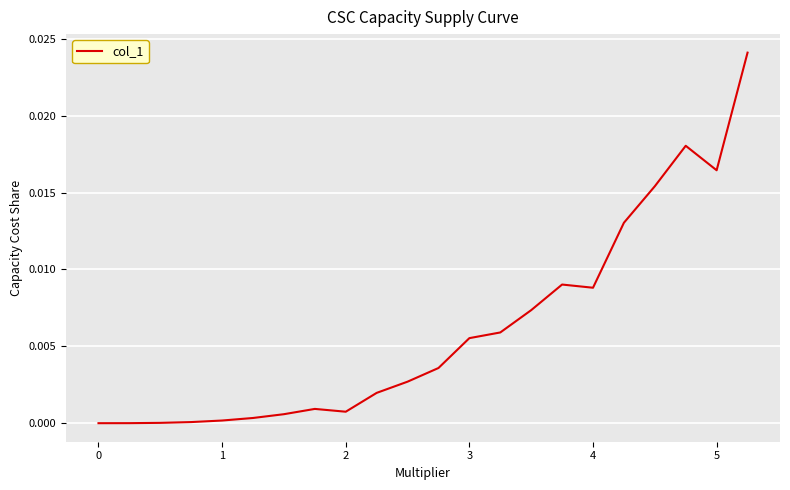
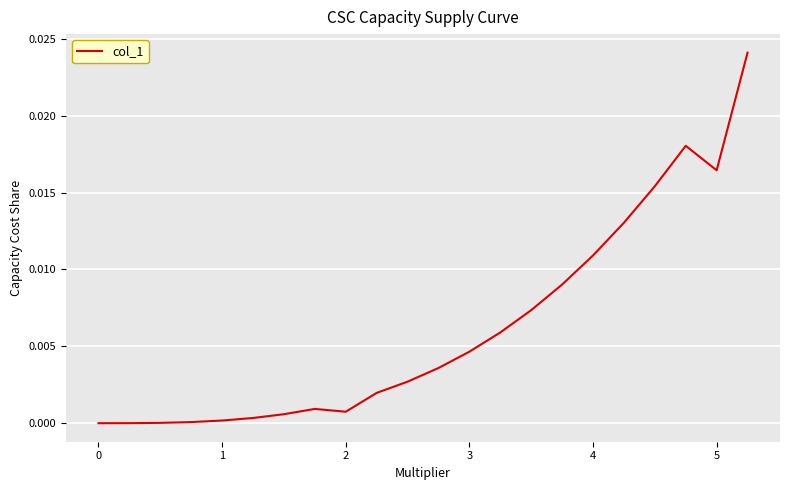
3: 0.0055 -> 0.0047
4: 0.0088 -> 0.0109
